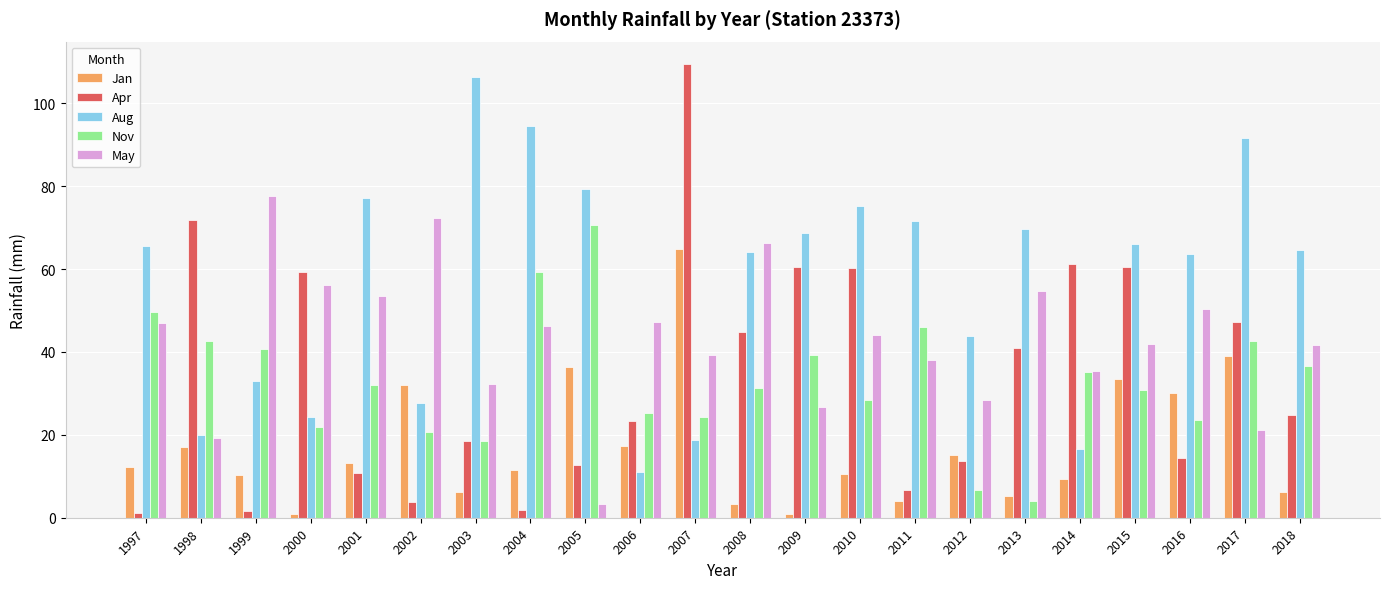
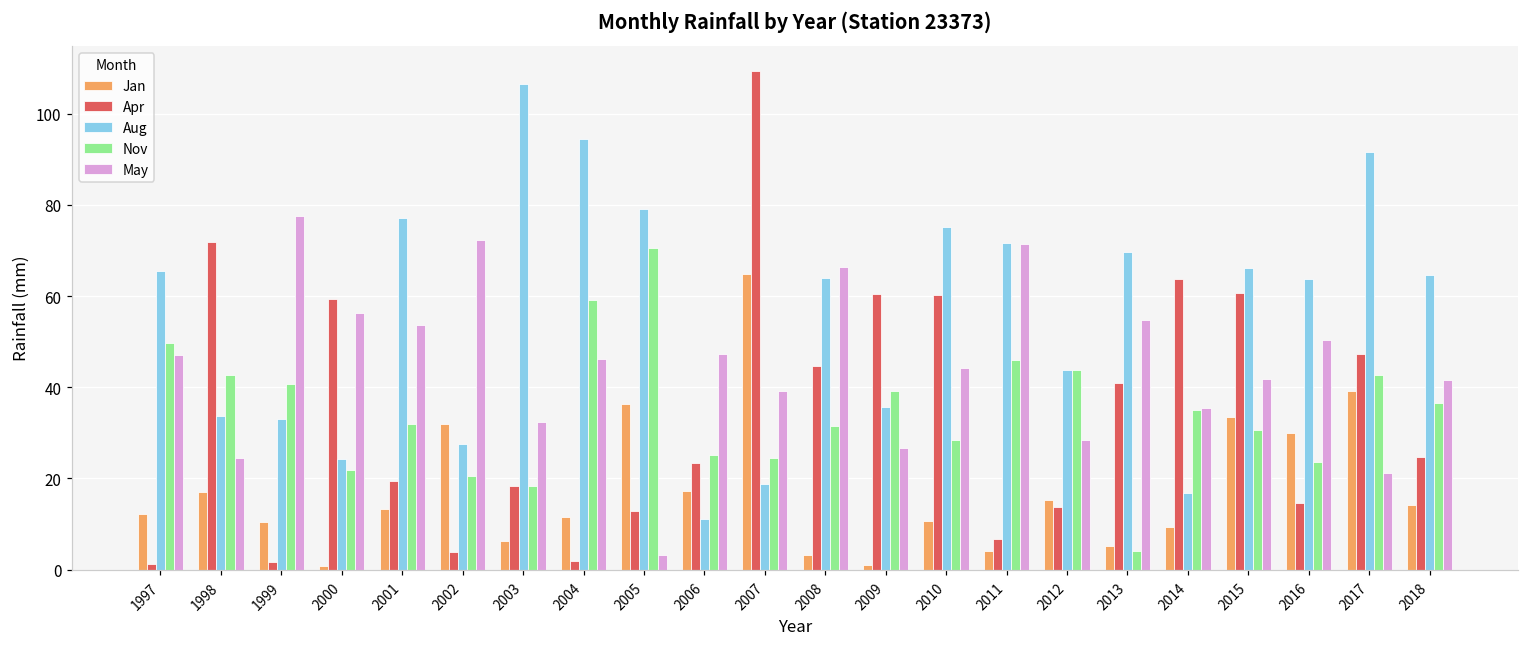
Aug, 1998: 20 -> 34
May, 1998: 19 -> 25
Apr, 2001: 11 -> 19
Aug, 2009: 69 -> 36
May, 2011: 38 -> 71
Nov, 2012: 7 -> 44
Apr, 2014: 61 -> 64
Jan, 2018: 6 -> 14
